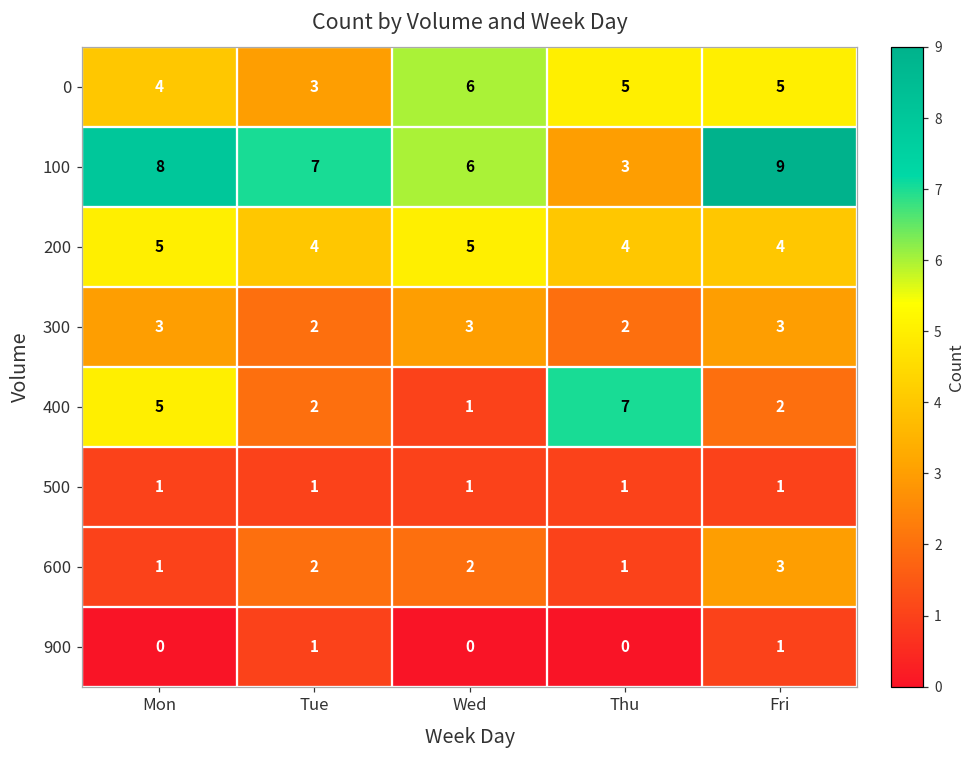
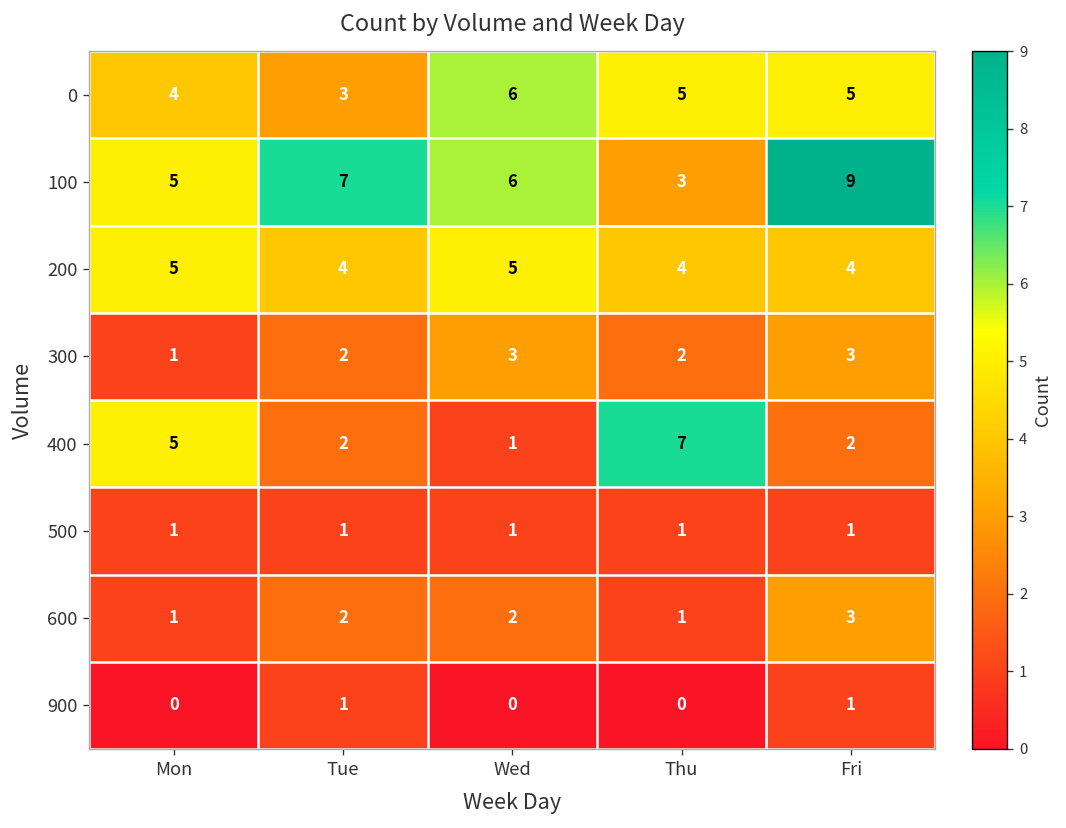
100, Mon: 8 -> 5
300, Mon: 3 -> 1
